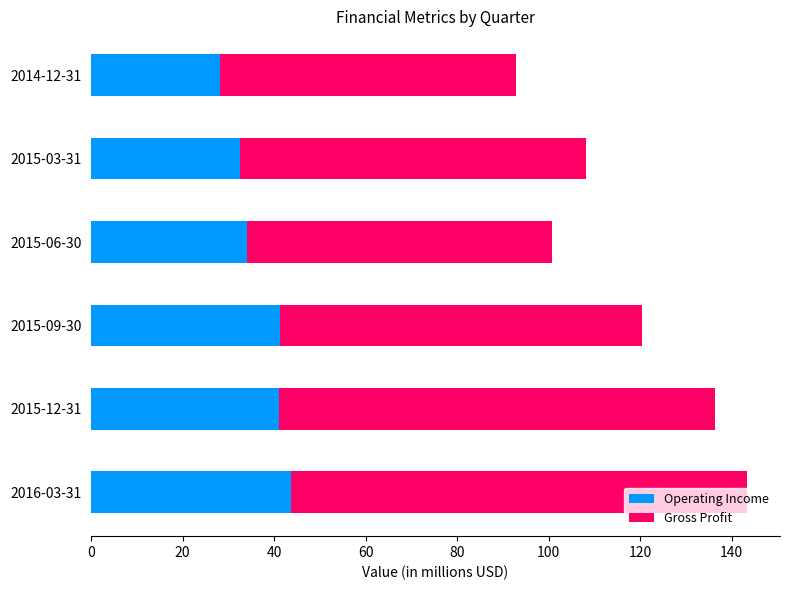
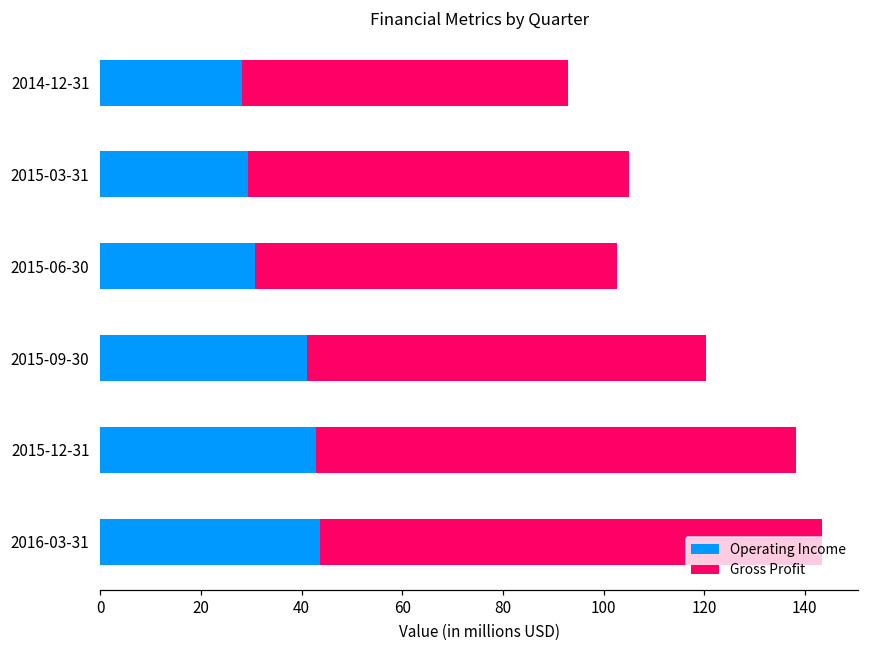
Operating Income, 2015-03-31: 33 -> 29
Operating Income, 2015-06-30: 34 -> 31
Gross Profit, 2015-06-30: 67 -> 72
Operating Income, 2015-12-31: 41 -> 43
